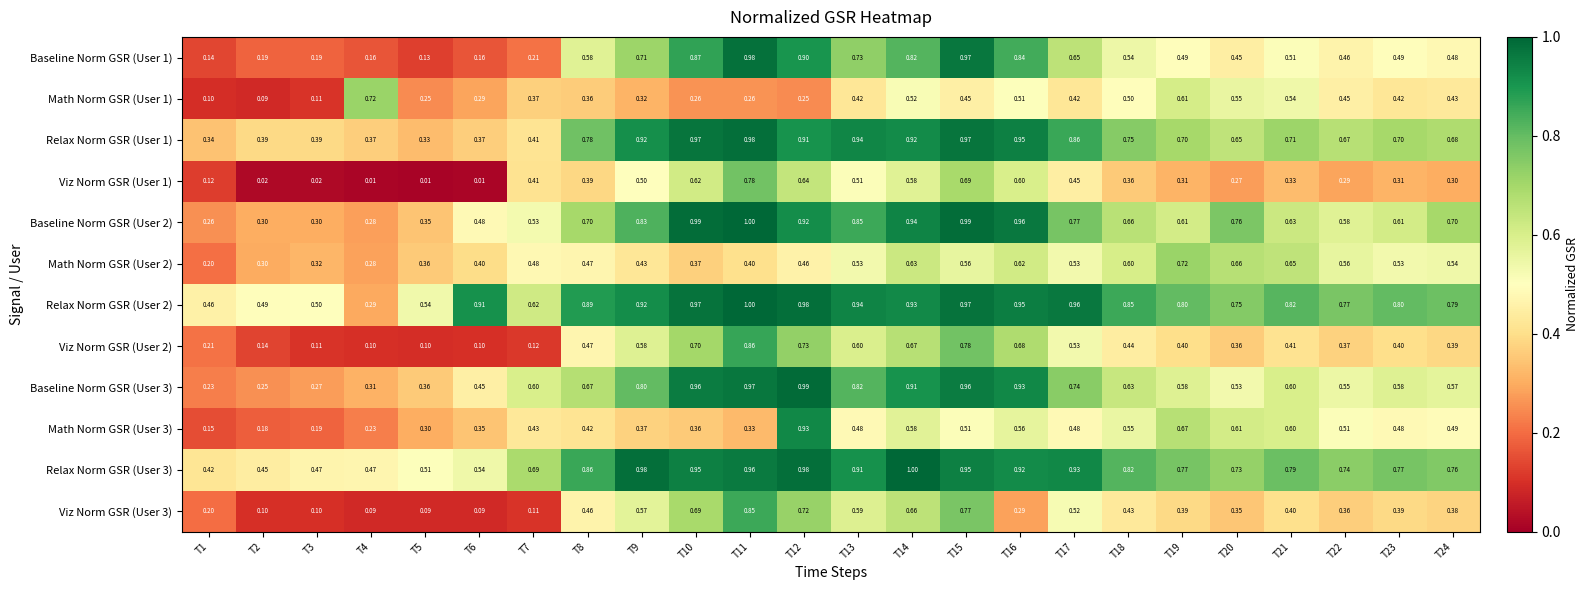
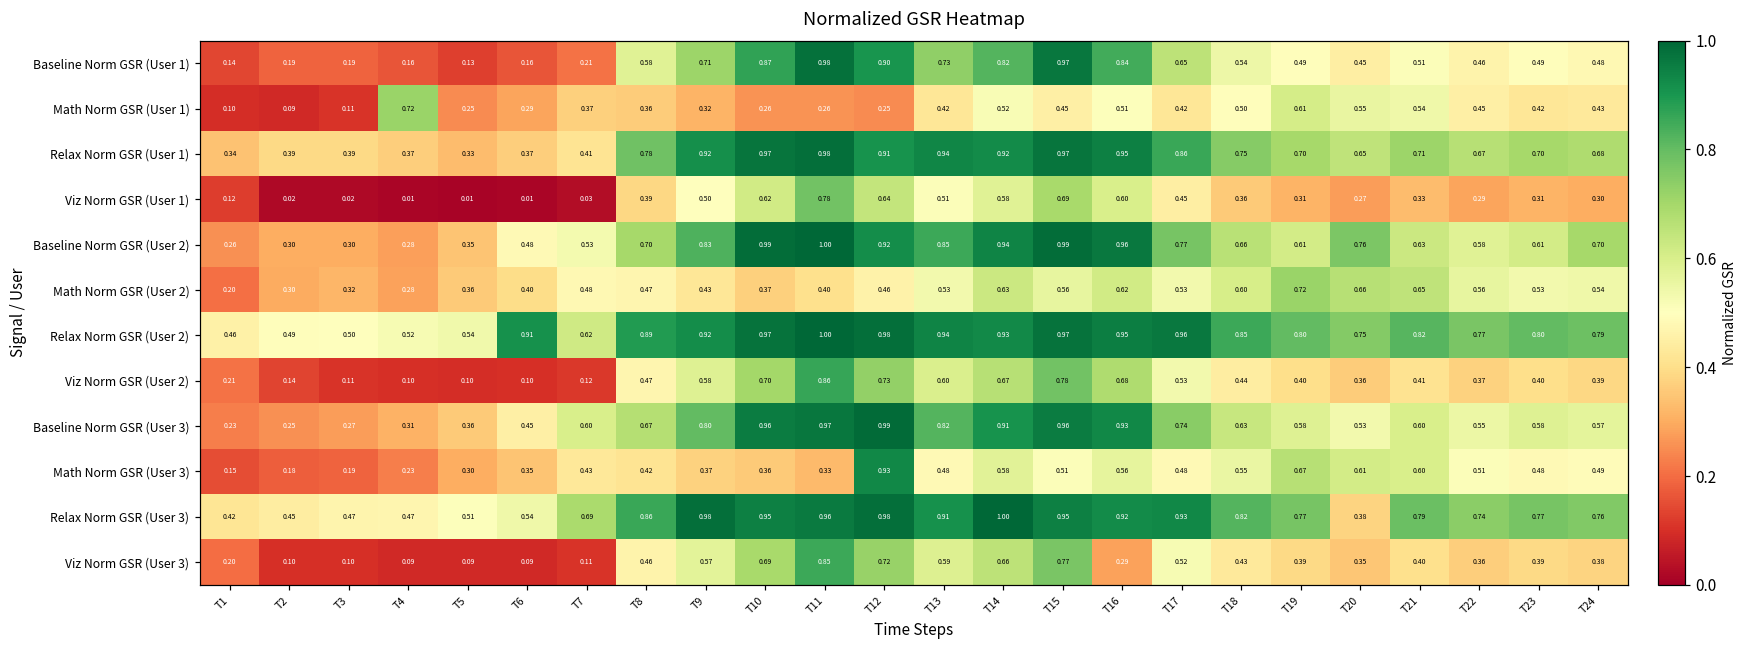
Viz Norm GSR (User 1), T7: 0.41 -> 0.03
Relax Norm GSR (User 2), T4: 0.29 -> 0.52
Relax Norm GSR (User 3), T20: 0.73 -> 0.38
